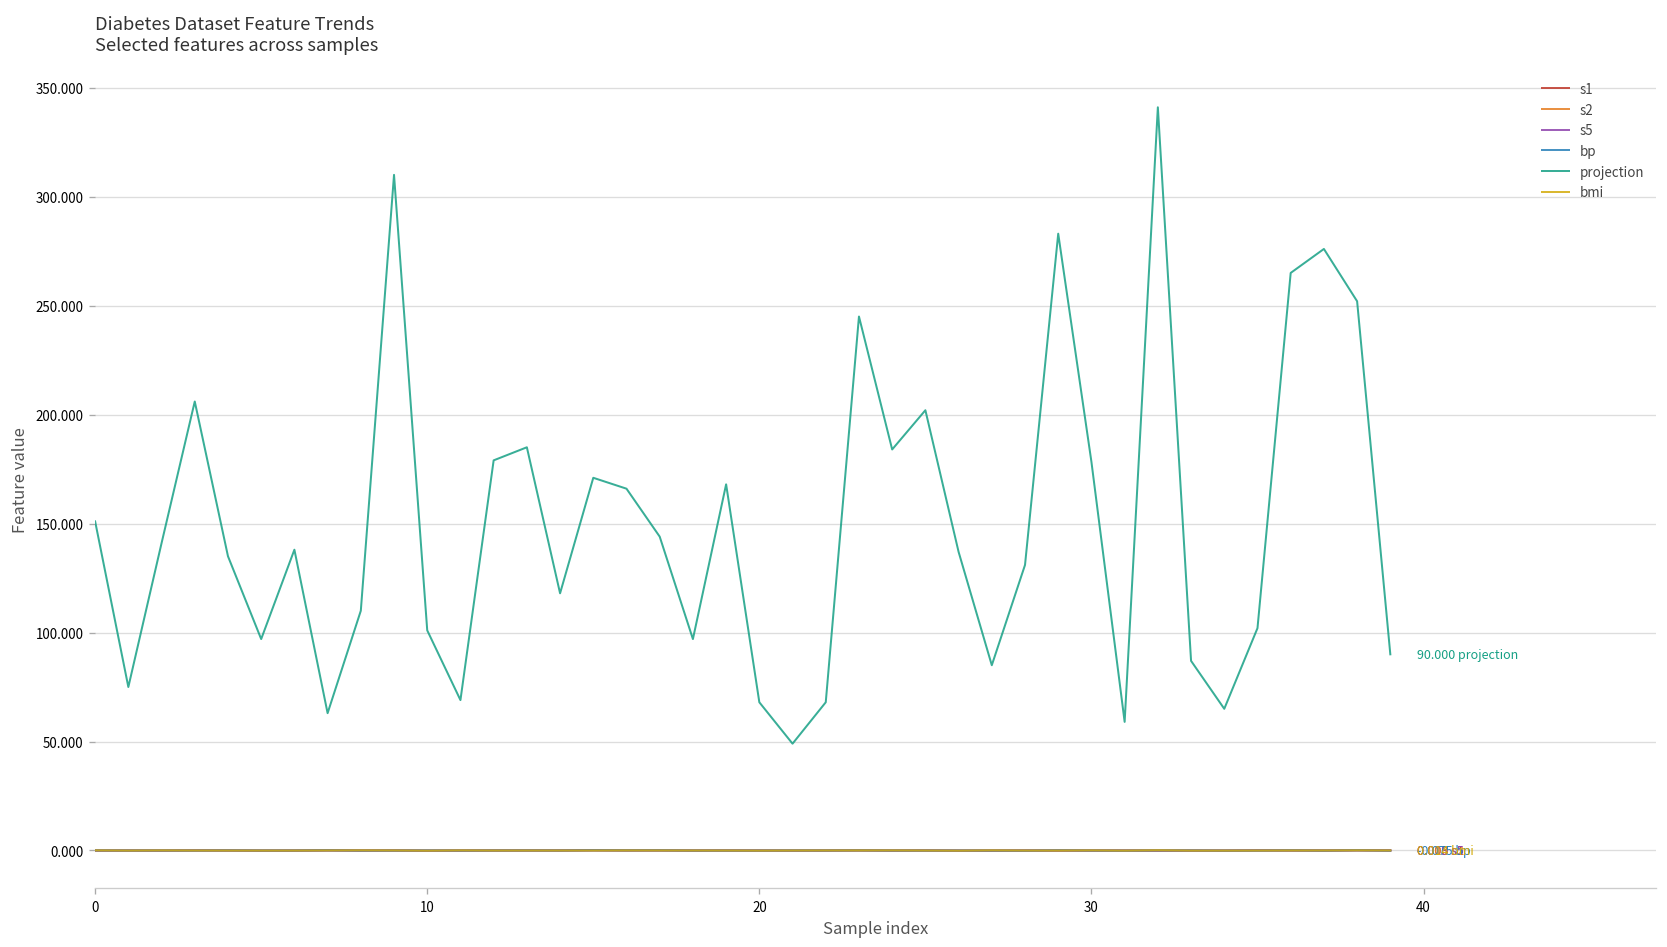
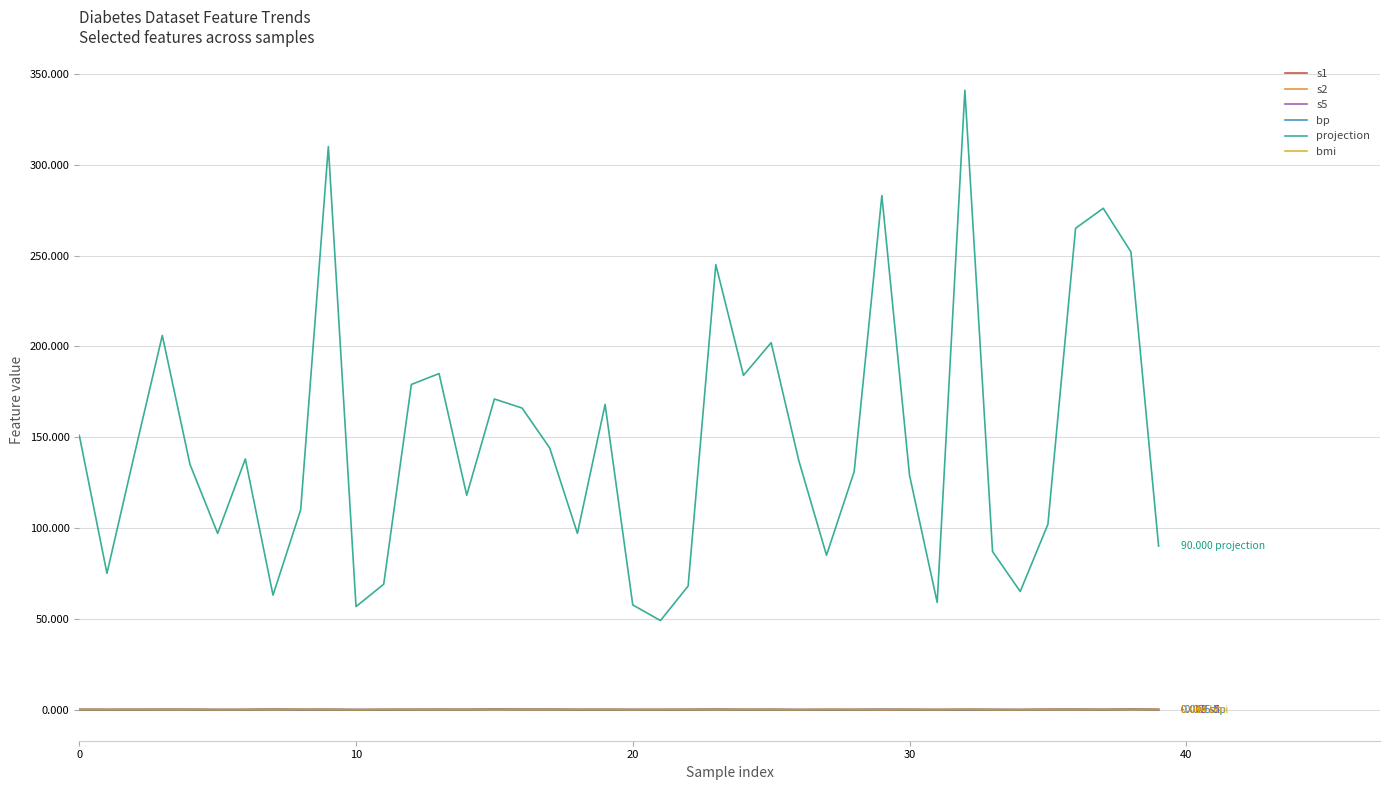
projection, 10: 101 -> 57
projection, 20: 68 -> 58
projection, 30: 178 -> 129
